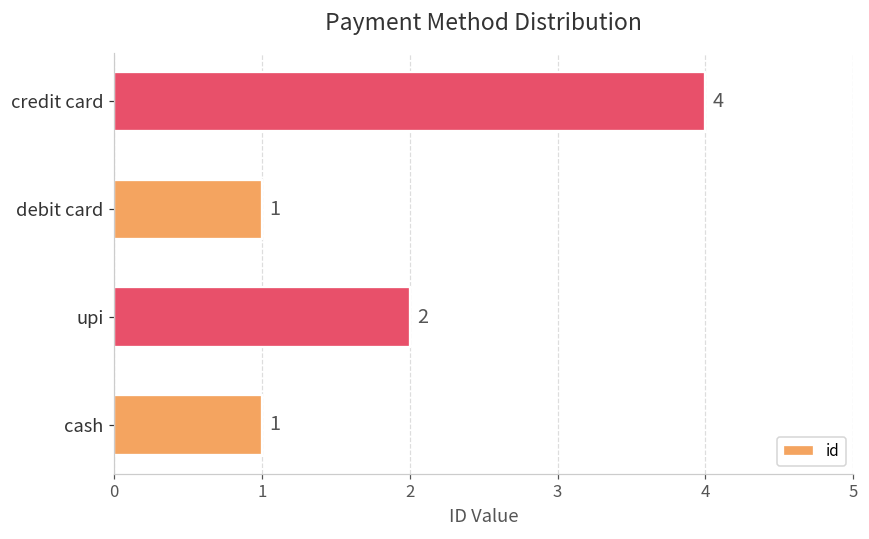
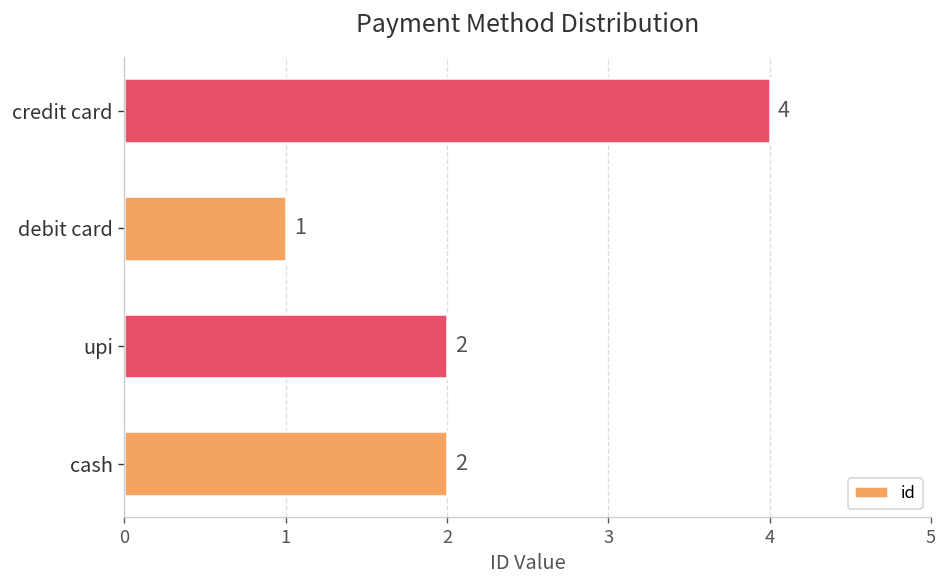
cash: 1 -> 2
